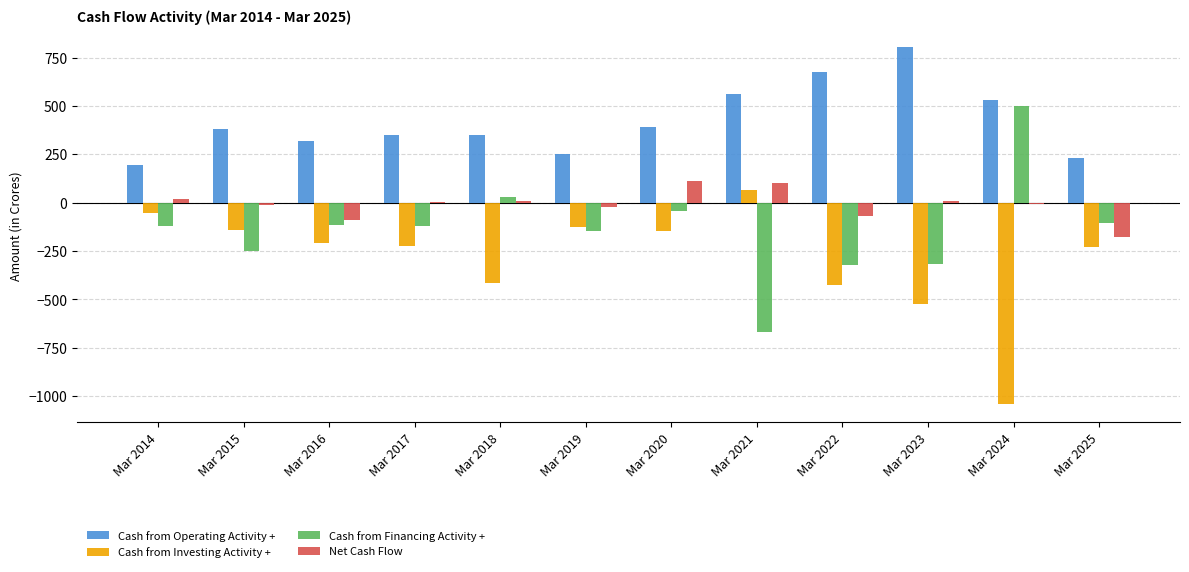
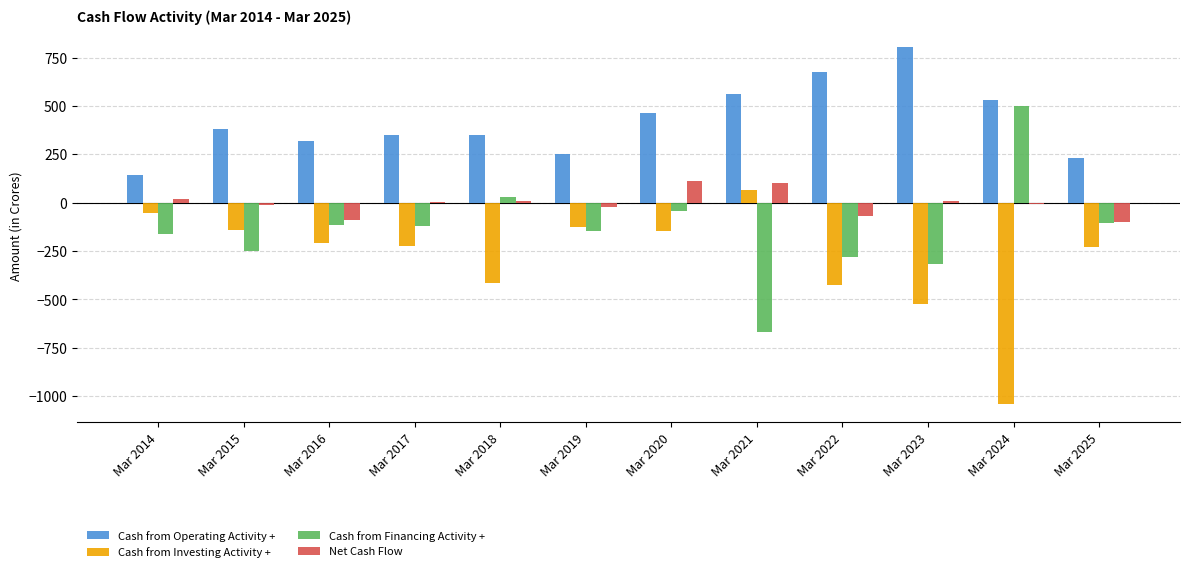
Cash from Operating Activity +, Mar 2014: 190 -> 150
Cash from Financing Activity +, Mar 2014: -120 -> -160
Cash from Operating Activity +, Mar 2020: 390 -> 470
Cash from Financing Activity +, Mar 2022: -320 -> -280
Net Cash Flow, Mar 2025: -180 -> -100
